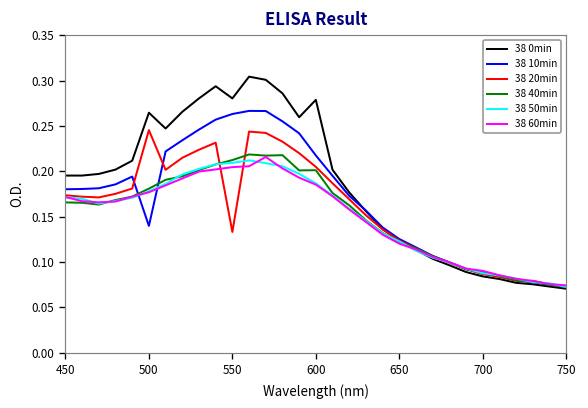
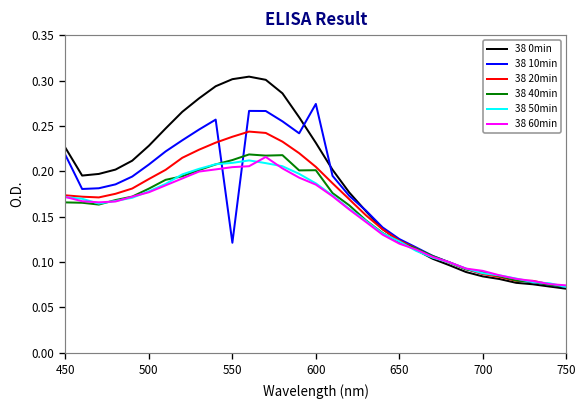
38 0min, 450: 0.20 -> 0.23
38 10min, 450: 0.18 -> 0.22
38 0min, 500: 0.26 -> 0.23
38 10min, 500: 0.14 -> 0.21
38 20min, 500: 0.25 -> 0.19
38 0min, 550: 0.28 -> 0.30
38 10min, 550: 0.26 -> 0.12
38 20min, 550: 0.13 -> 0.24
38 0min, 600: 0.28 -> 0.23
38 10min, 600: 0.22 -> 0.27
